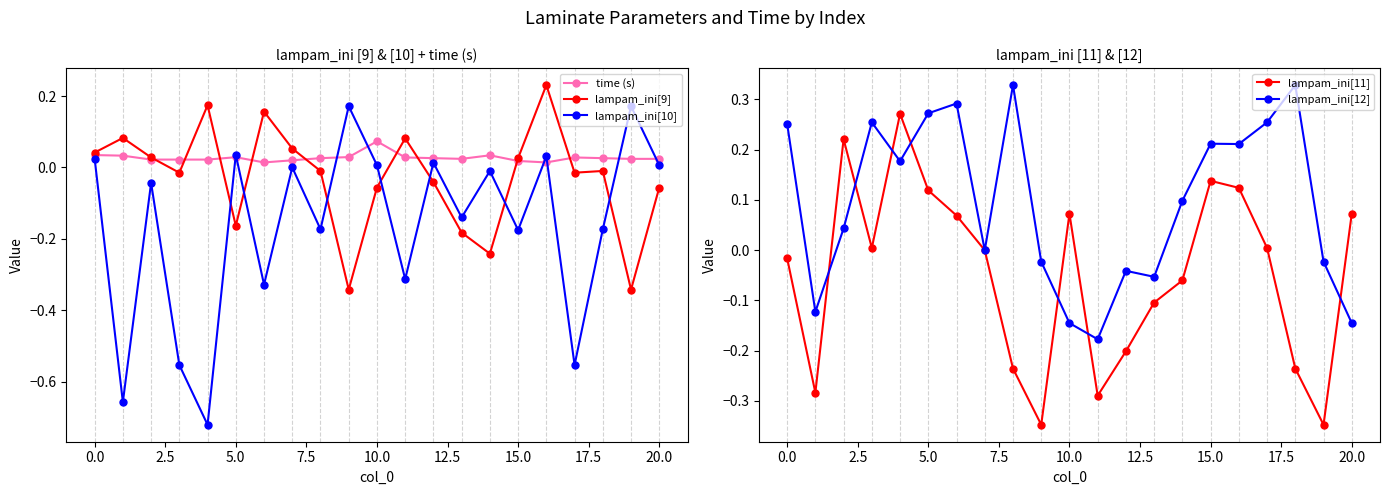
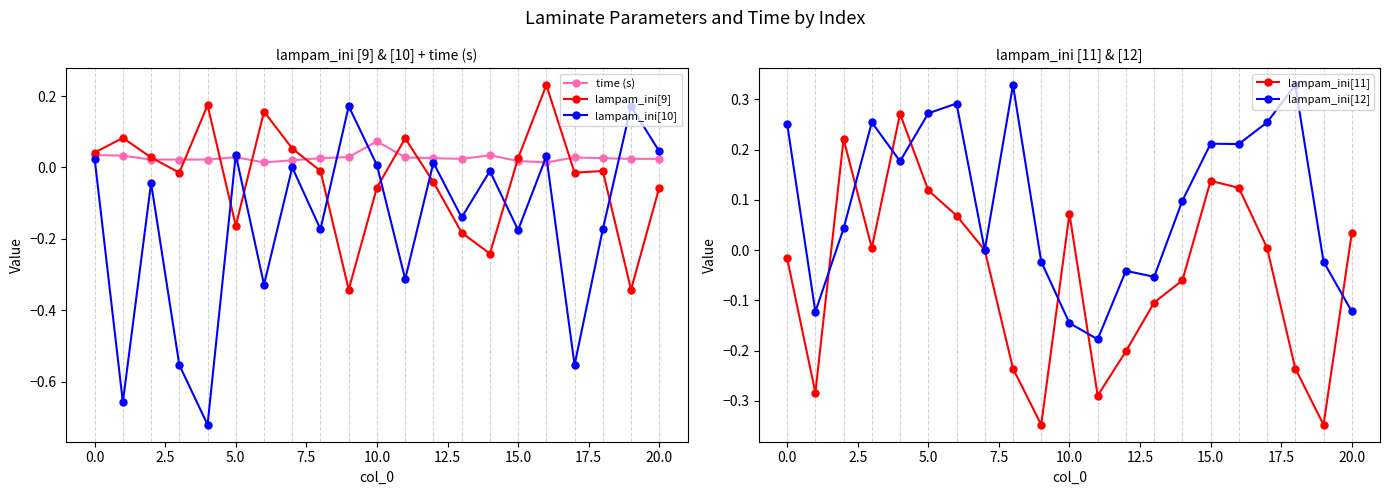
lampam_ini [9] & [10] + time (s), lampam_ini[10], 20.0: 0.01 -> 0.05
lampam_ini [11] & [12], lampam_ini[11], 20.0: 0.07 -> 0.03
lampam_ini [11] & [12], lampam_ini[12], 20.0: -0.14 -> -0.12
